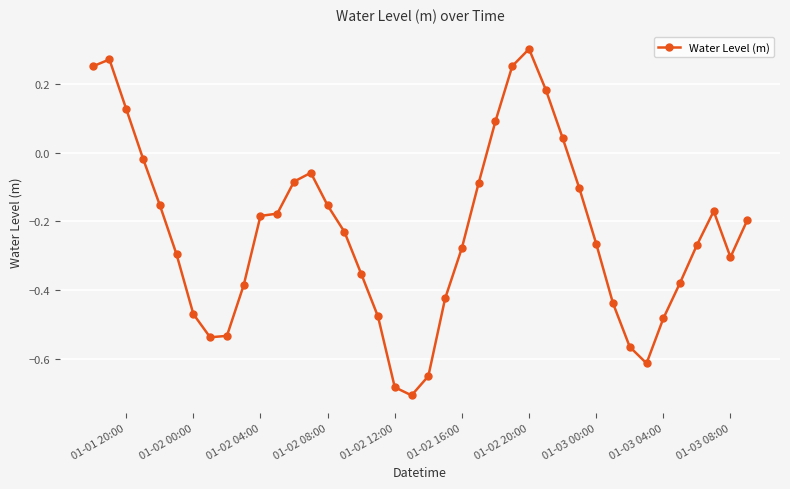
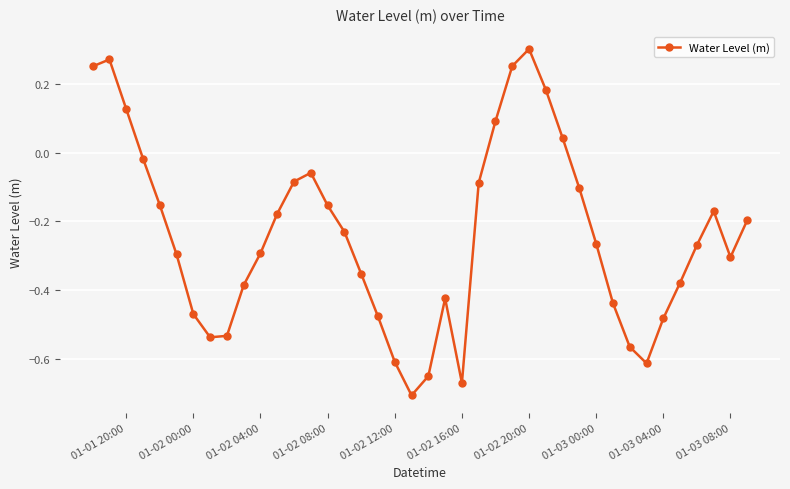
01-02 04:00: -0.18 -> -0.29
01-02 12:00: -0.68 -> -0.61
01-02 16:00: -0.28 -> -0.67
